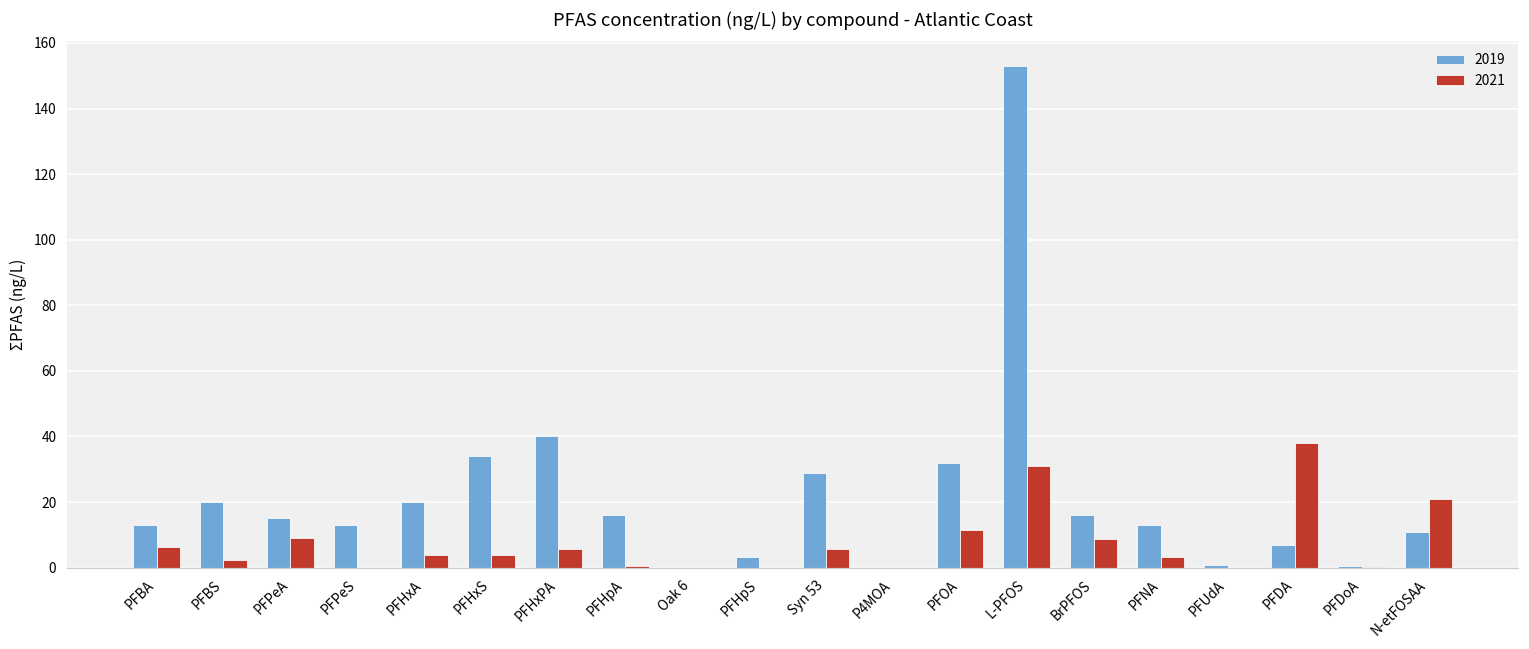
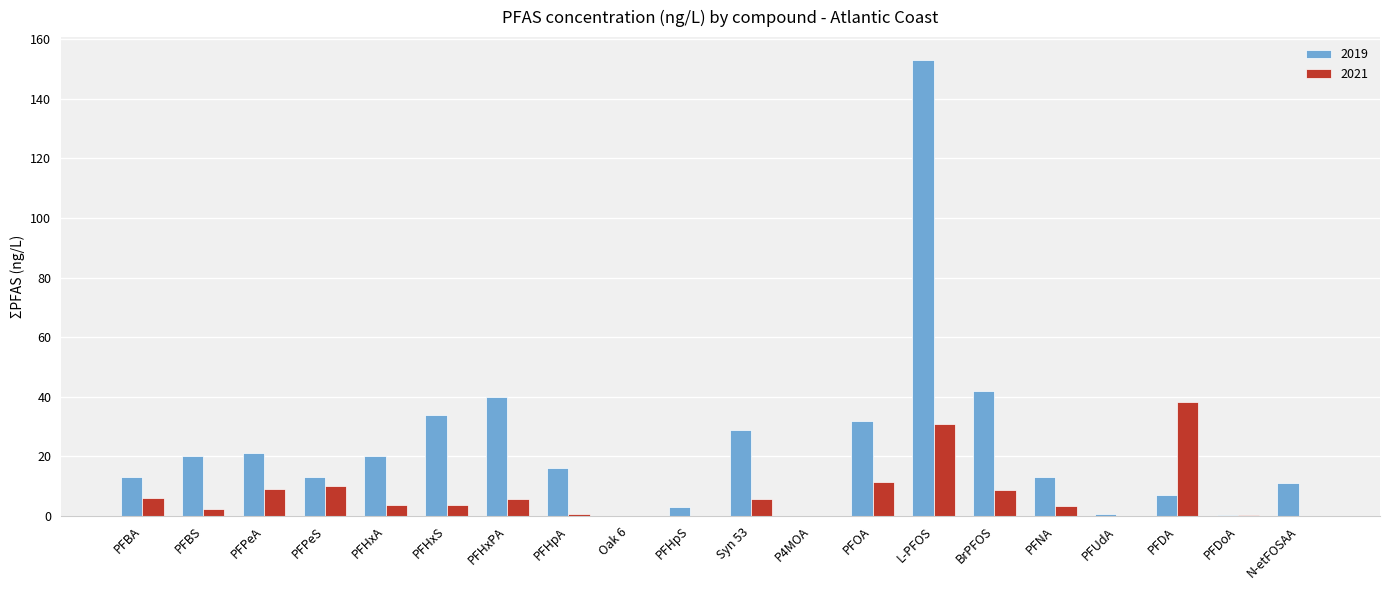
2019, PFPeA: 15 -> 21
2021, PFPeS: 0 -> 10
2019, BrPFOS: 16 -> 42
2021, N-etFOSAA: 21 -> 0
